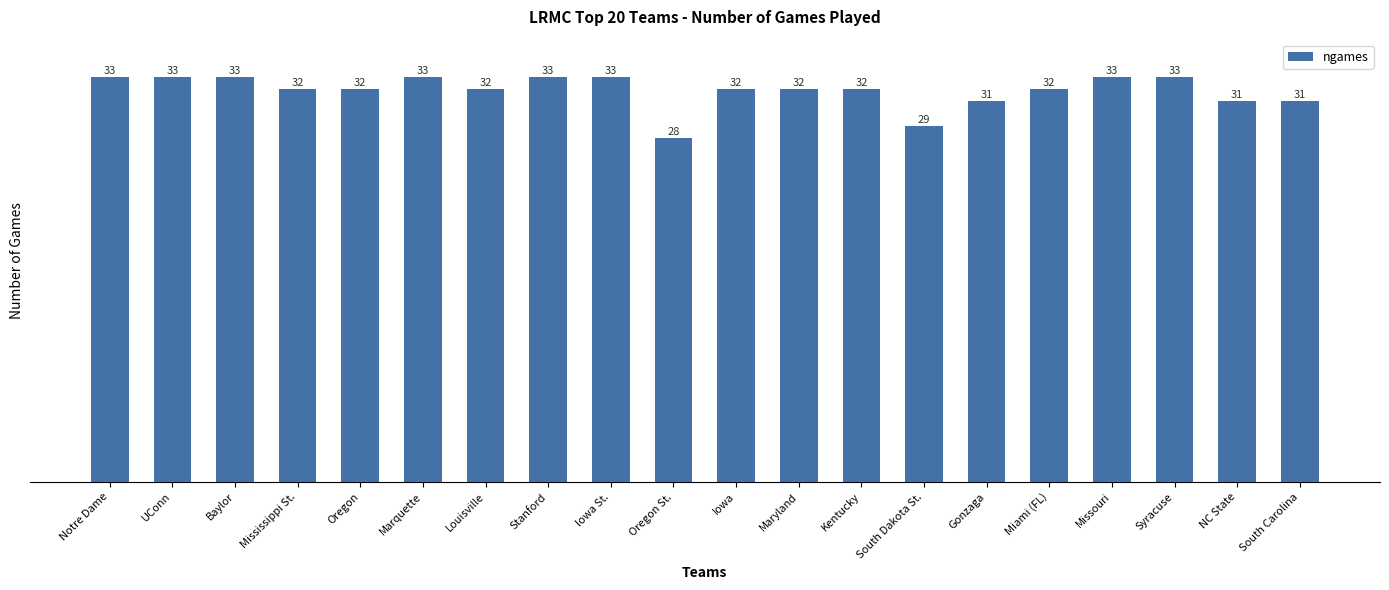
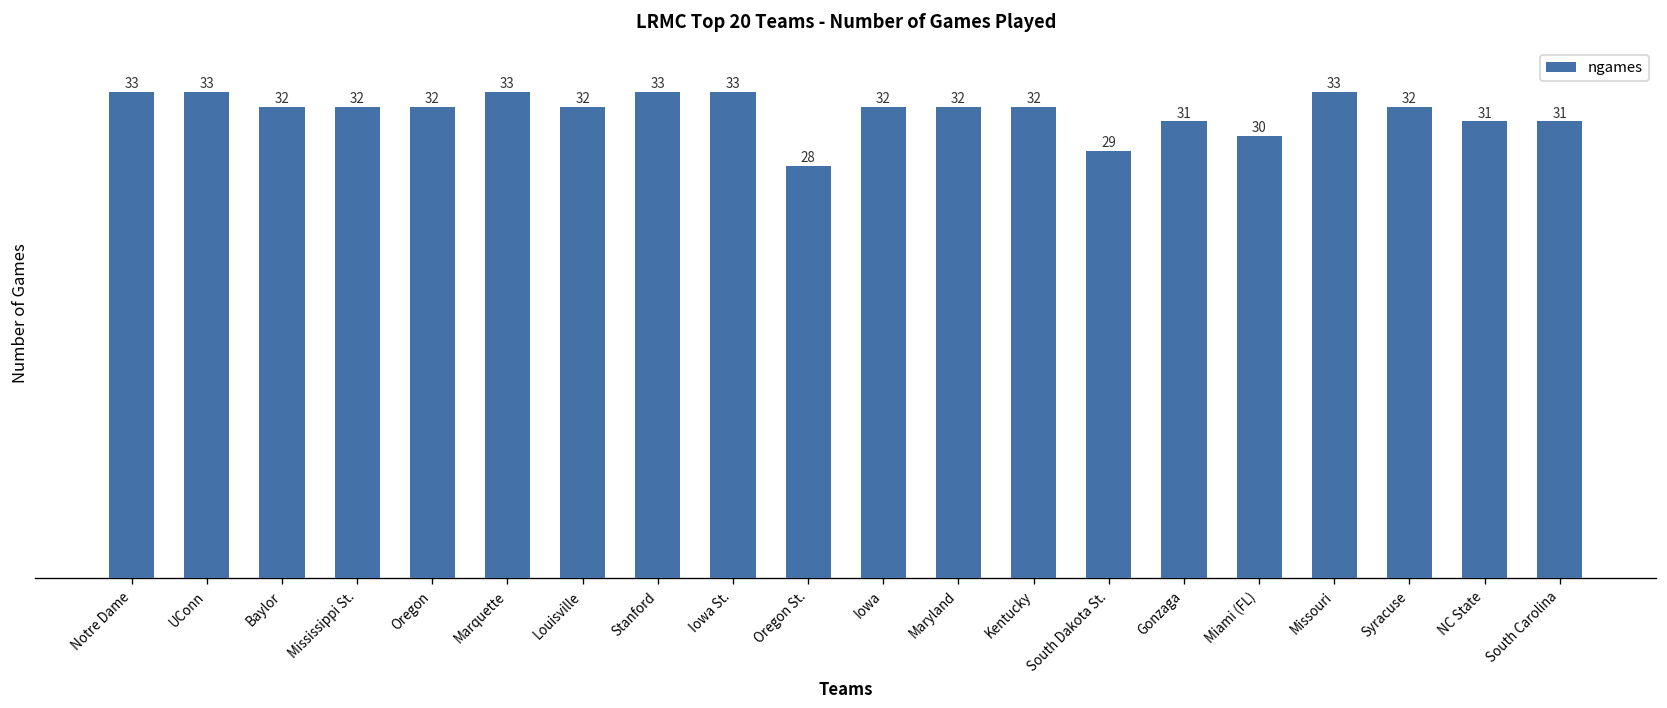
Baylor: 33 -> 32
Miami (FL): 32 -> 30
Syracuse: 33 -> 32
